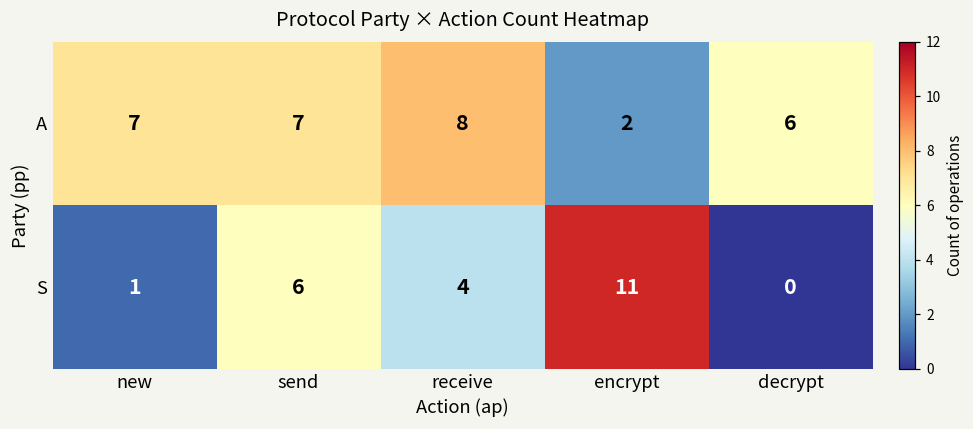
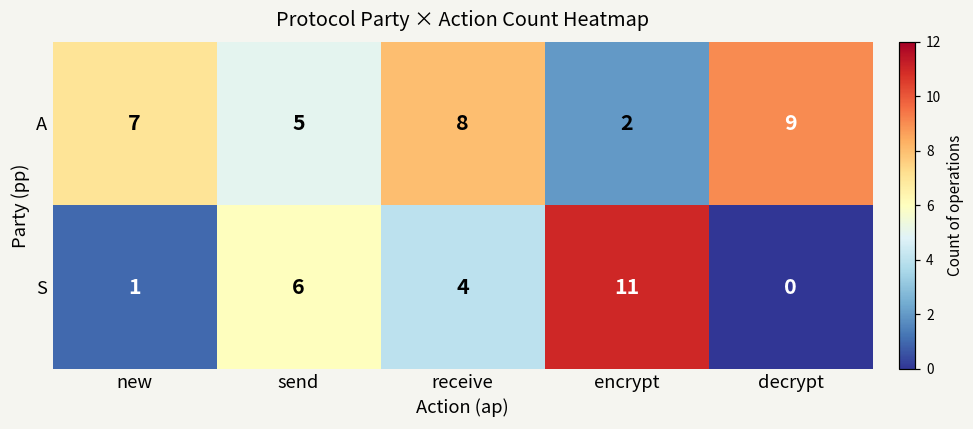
A, send: 7 -> 5
A, decrypt: 6 -> 9
